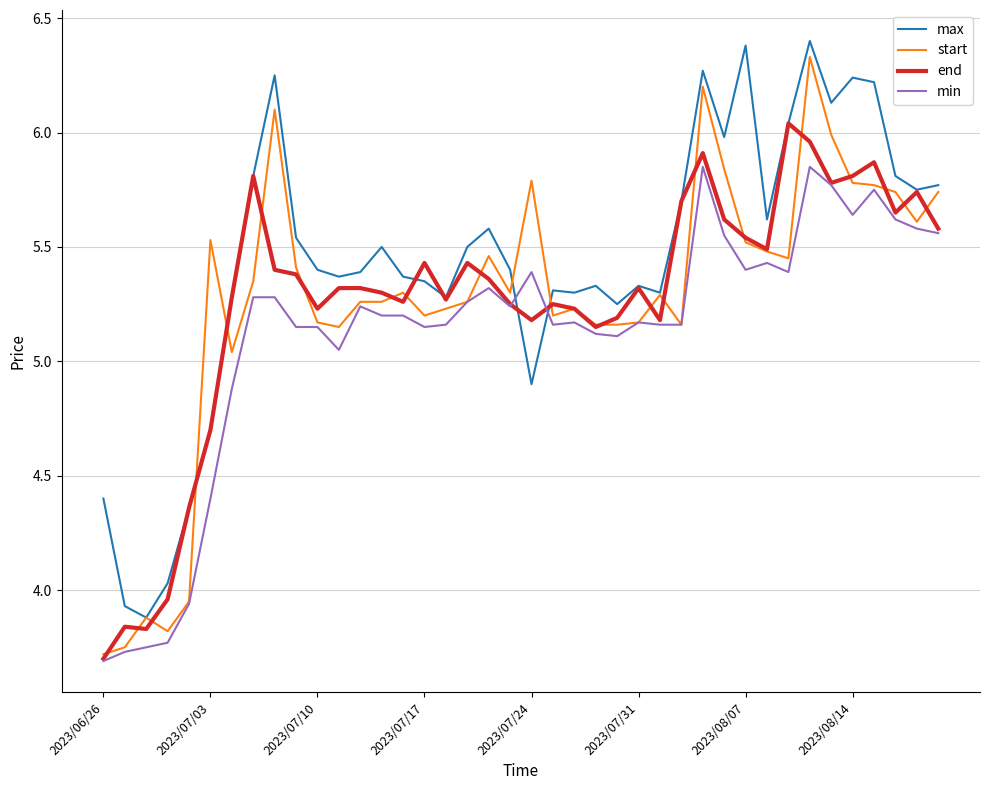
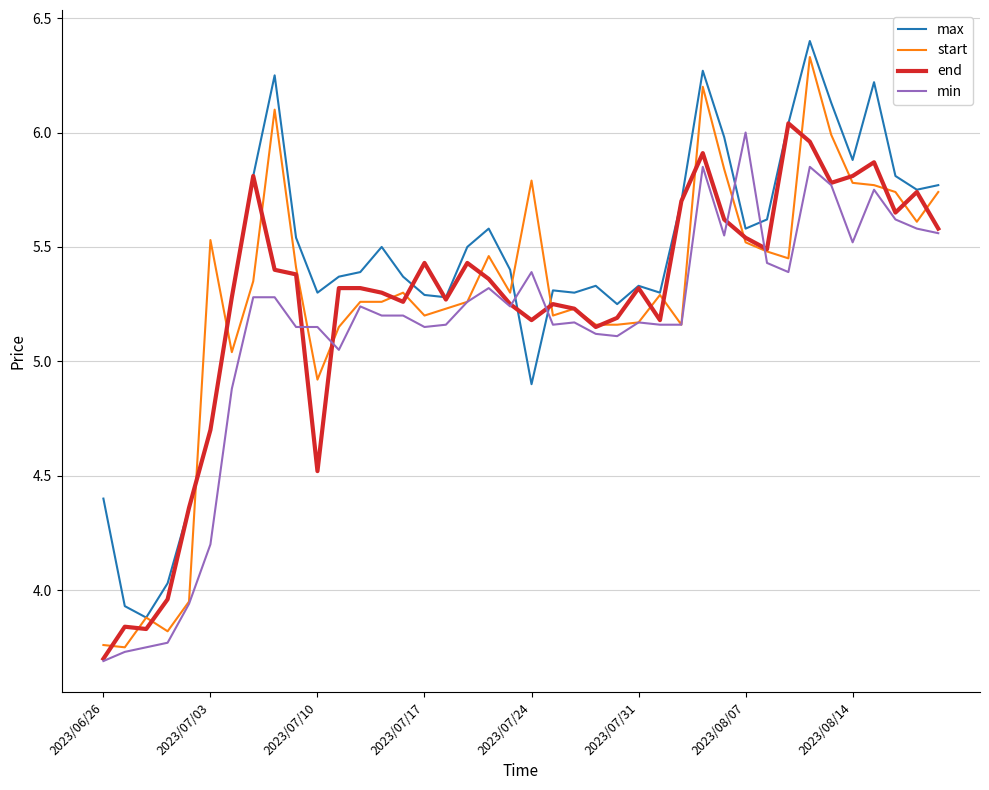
start, 2023/06/26: 3.72 -> 3.76
min, 2023/07/03: 4.4 -> 4.2
max, 2023/07/10: 5.4 -> 5.3
start, 2023/07/10: 5.17 -> 4.92
end, 2023/07/10: 5.23 -> 4.52
max, 2023/07/17: 5.35 -> 5.29
max, 2023/08/07: 6.38 -> 5.58
min, 2023/08/07: 5.4 -> 6.0
max, 2023/08/14: 6.24 -> 5.88
min, 2023/08/14: 5.64 -> 5.52
